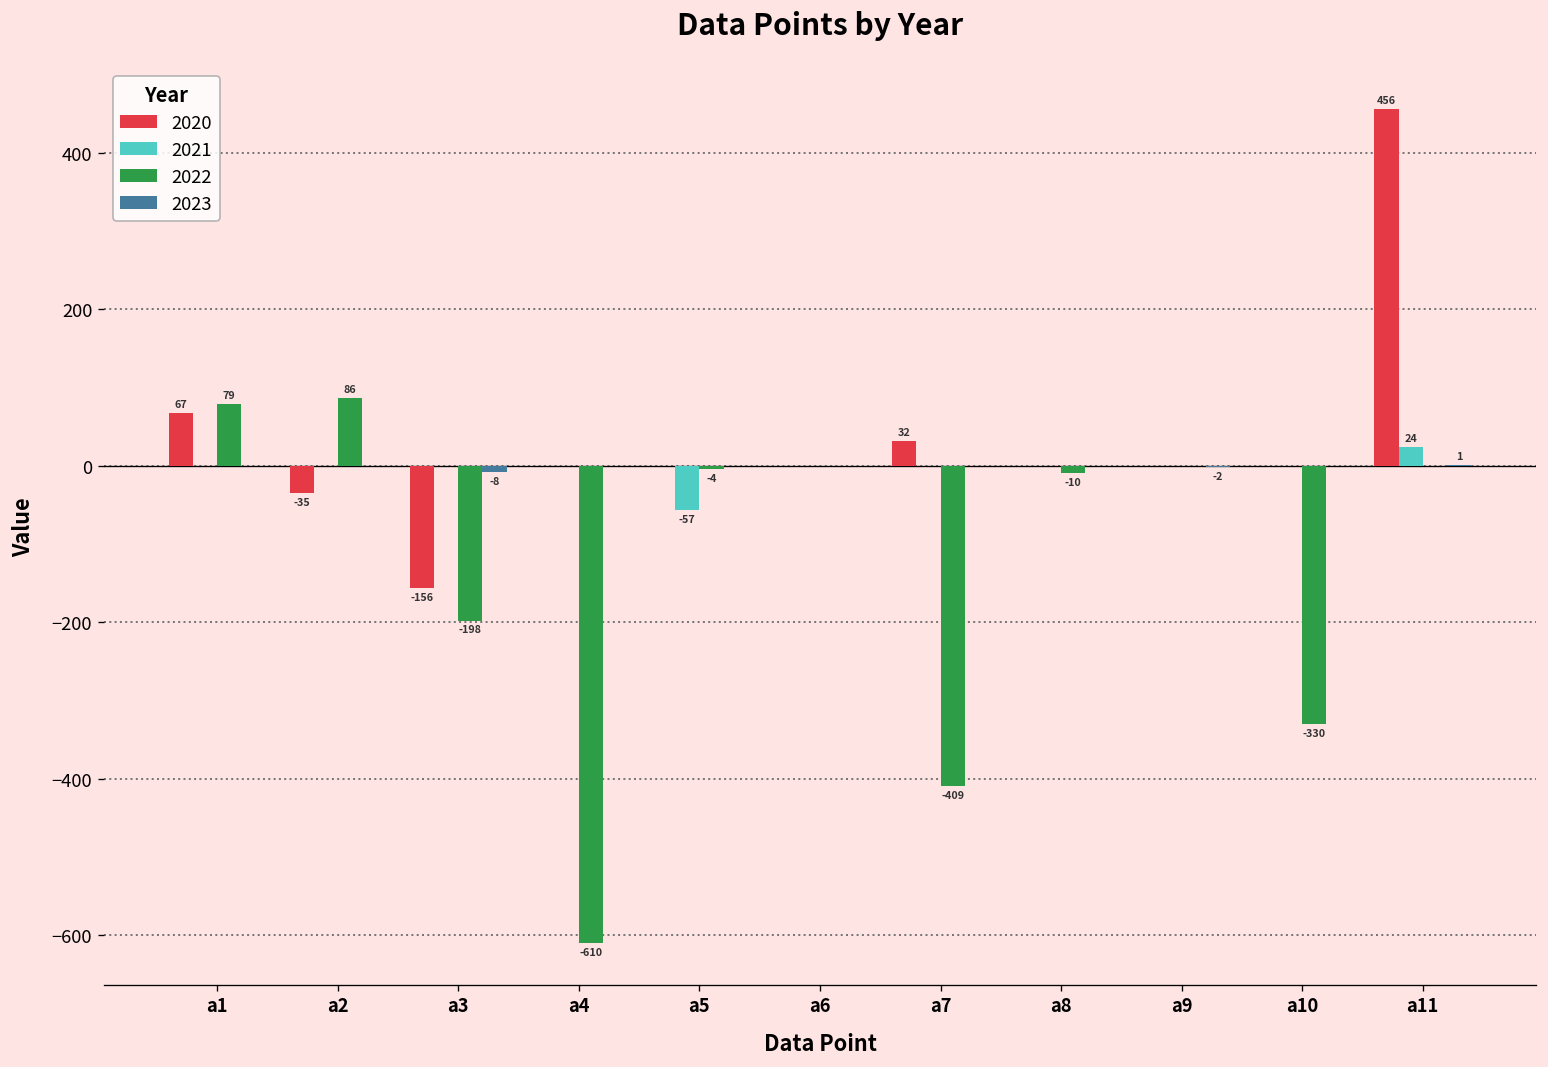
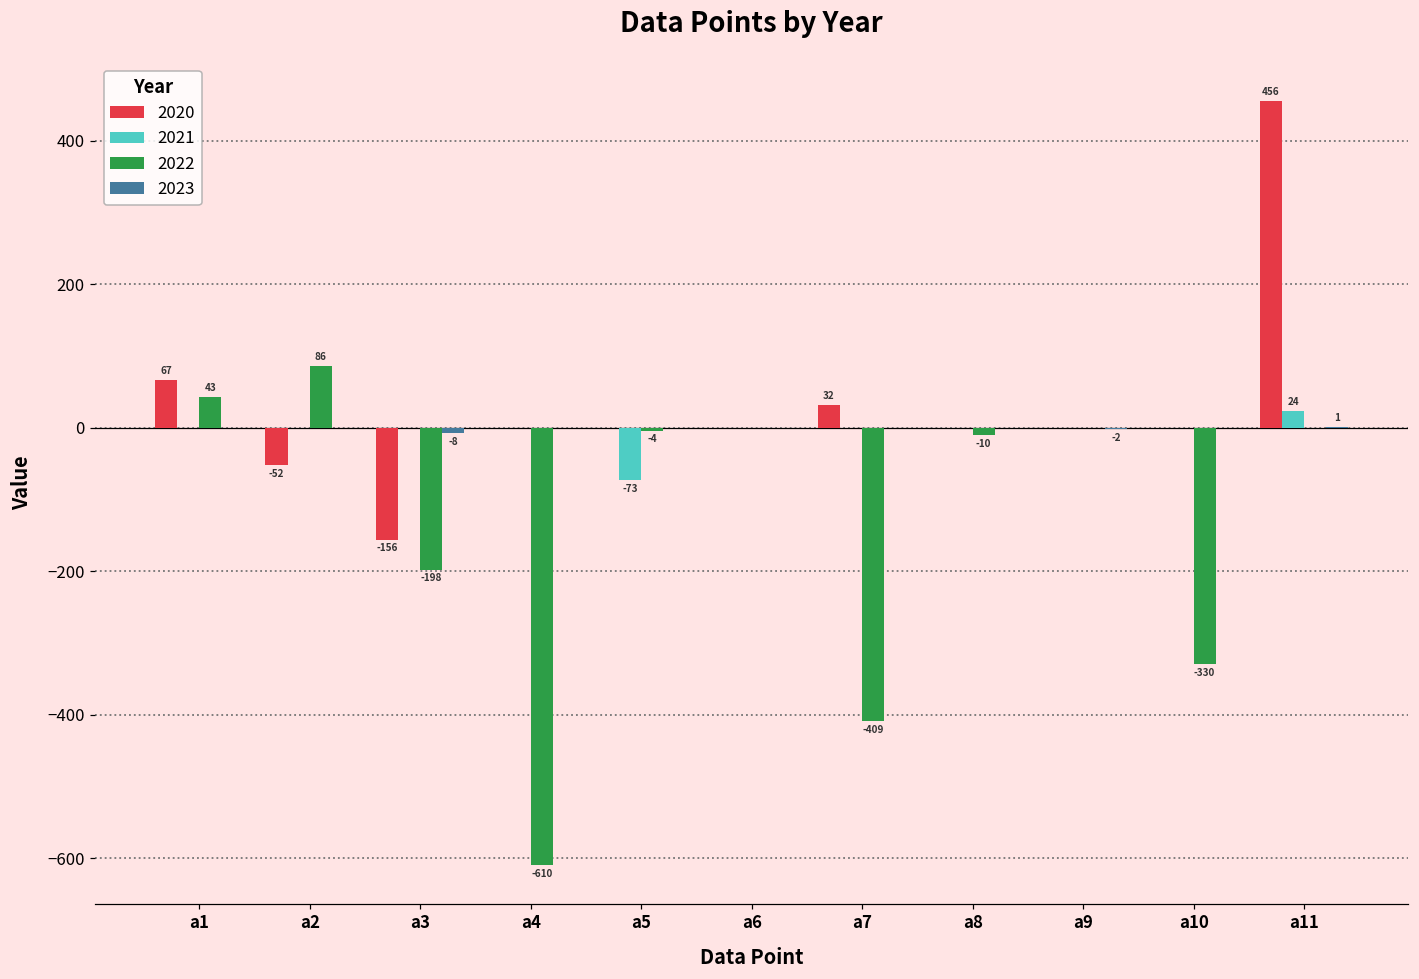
2022, a1: 79 -> 43
2020, a2: -35 -> -52
2021, a5: -57 -> -73
